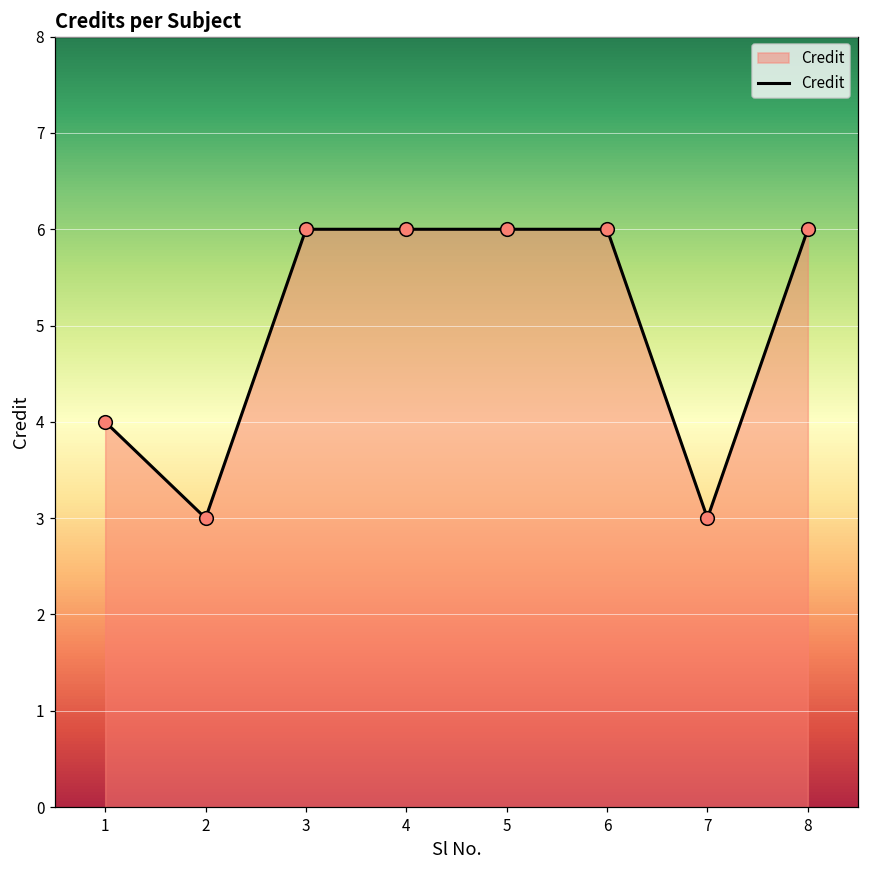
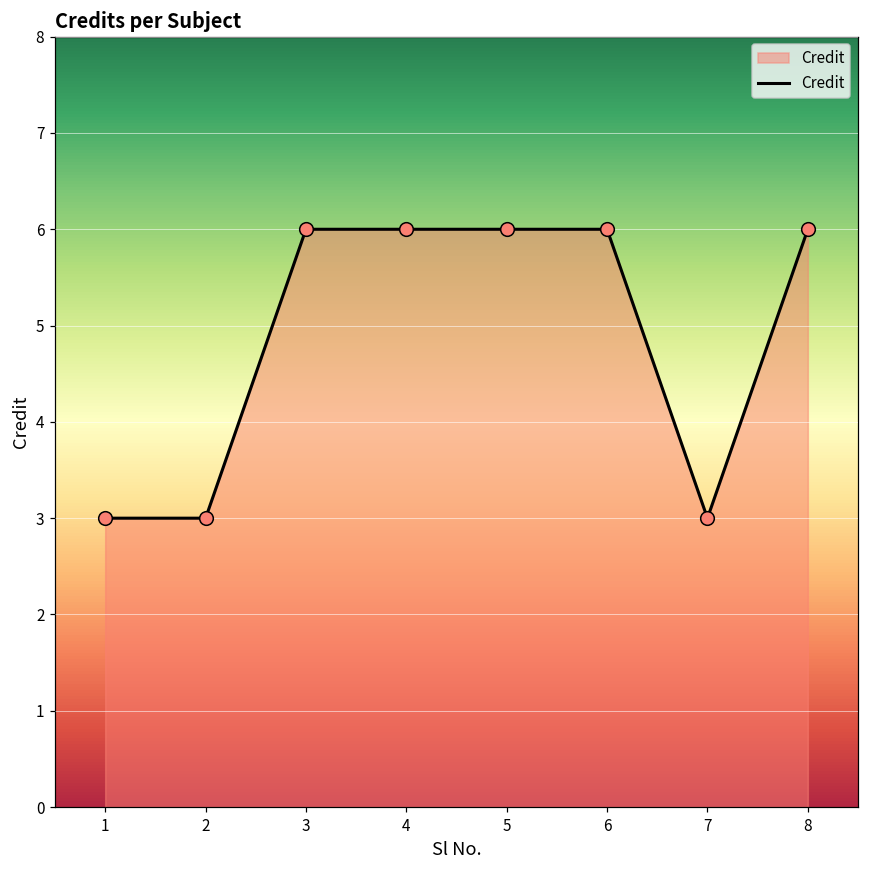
1: 4 -> 3
